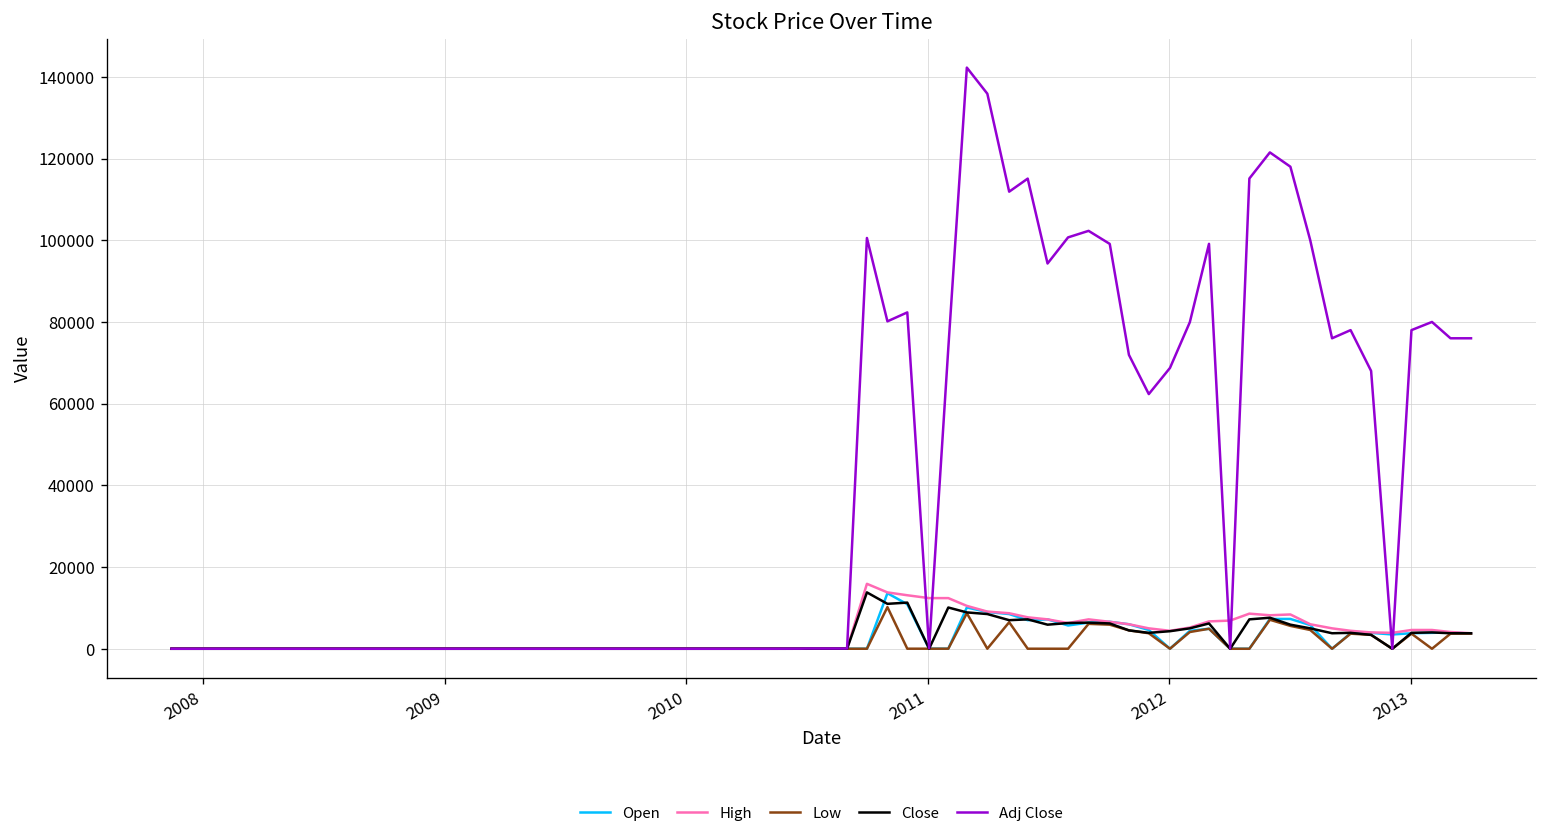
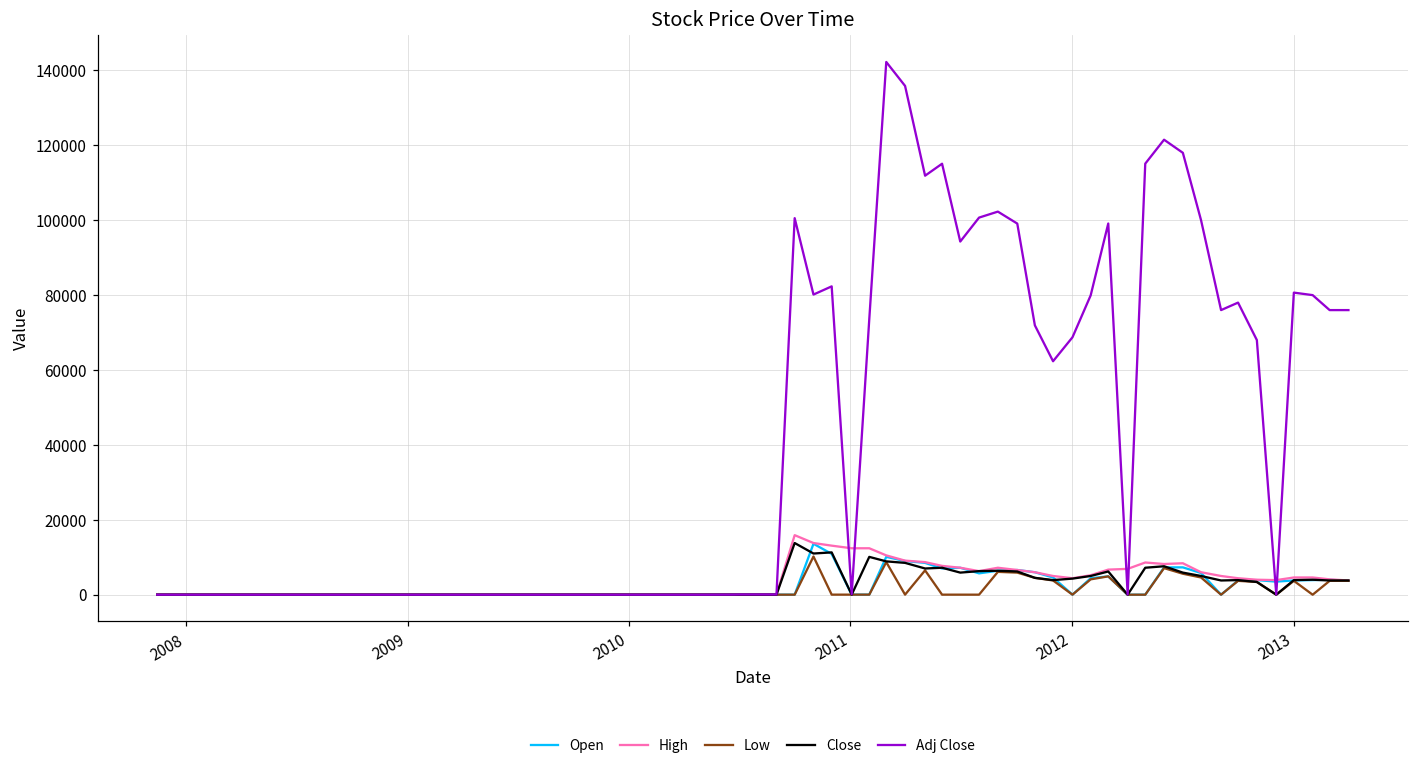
Adj Close, 2013: 78000 -> 81000
